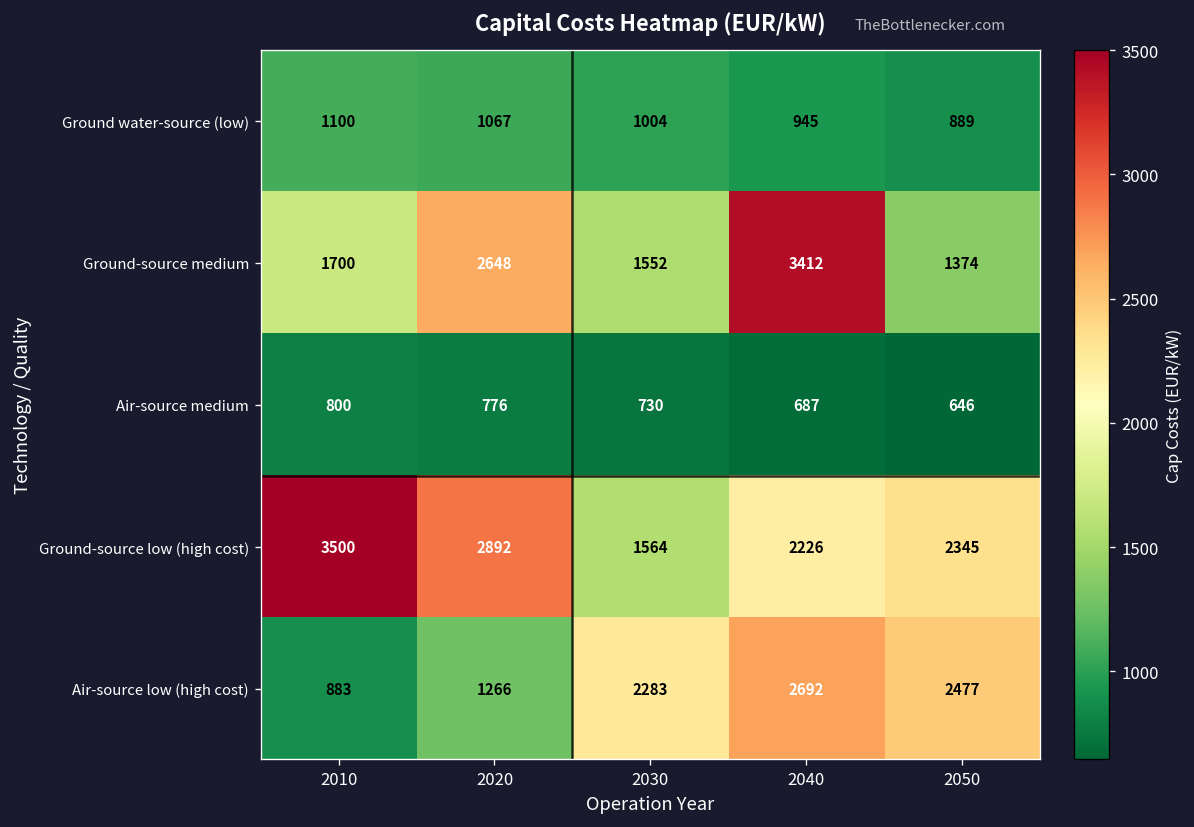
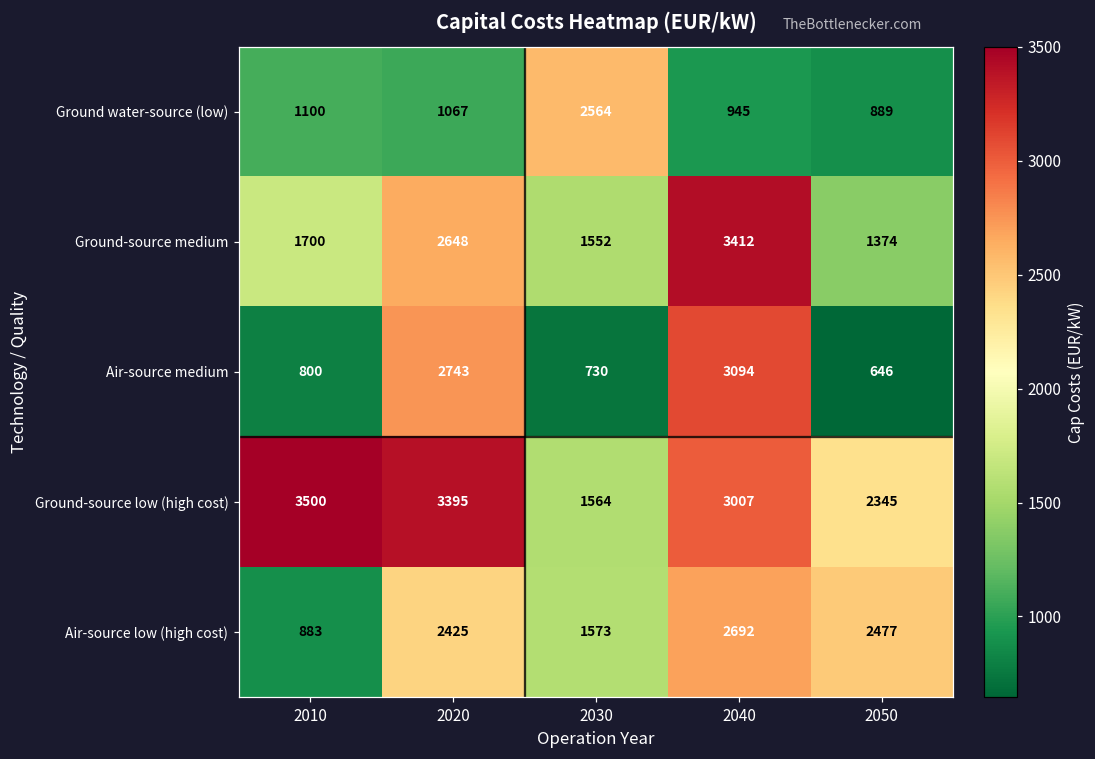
Ground water-source (low), 2030: 1004 -> 2564
Air-source medium, 2020: 776 -> 2743
Air-source medium, 2040: 687 -> 3094
Ground-source low (high cost), 2020: 2892 -> 3395
Ground-source low (high cost), 2040: 2226 -> 3007
Air-source low (high cost), 2020: 1266 -> 2425
Air-source low (high cost), 2030: 2283 -> 1573
